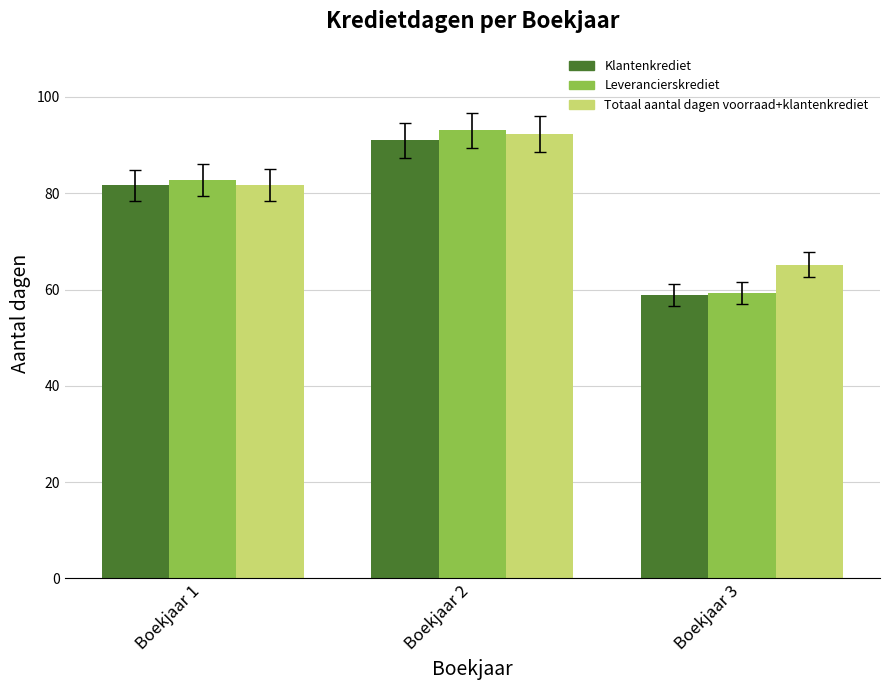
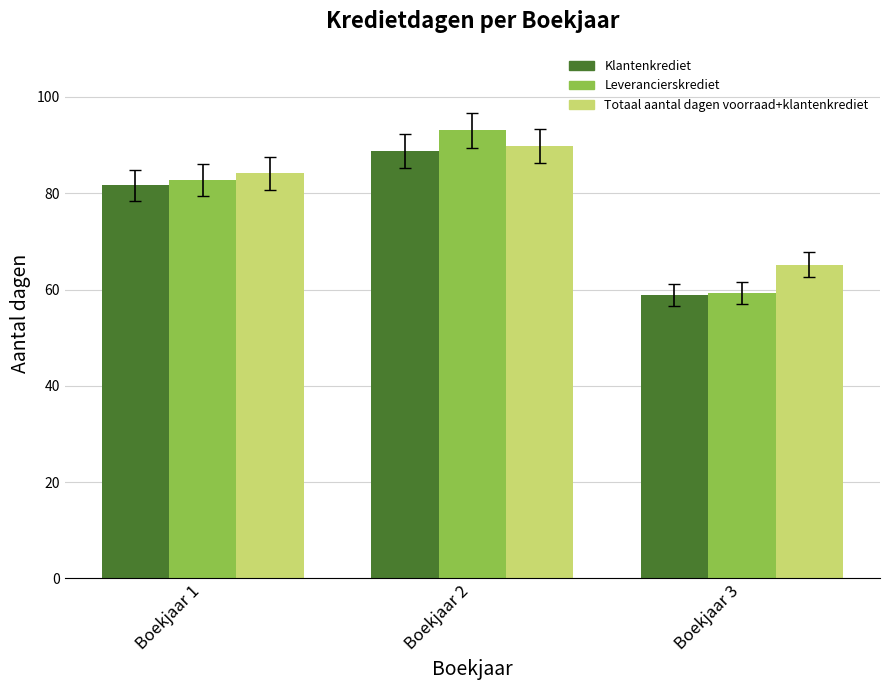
Totaal aantal dagen voorraad+klantenkrediet, Boekjaar 1: 82 -> 84
Klantenkrediet, Boekjaar 2: 91 -> 89
Totaal aantal dagen voorraad+klantenkrediet, Boekjaar 2: 92 -> 90
